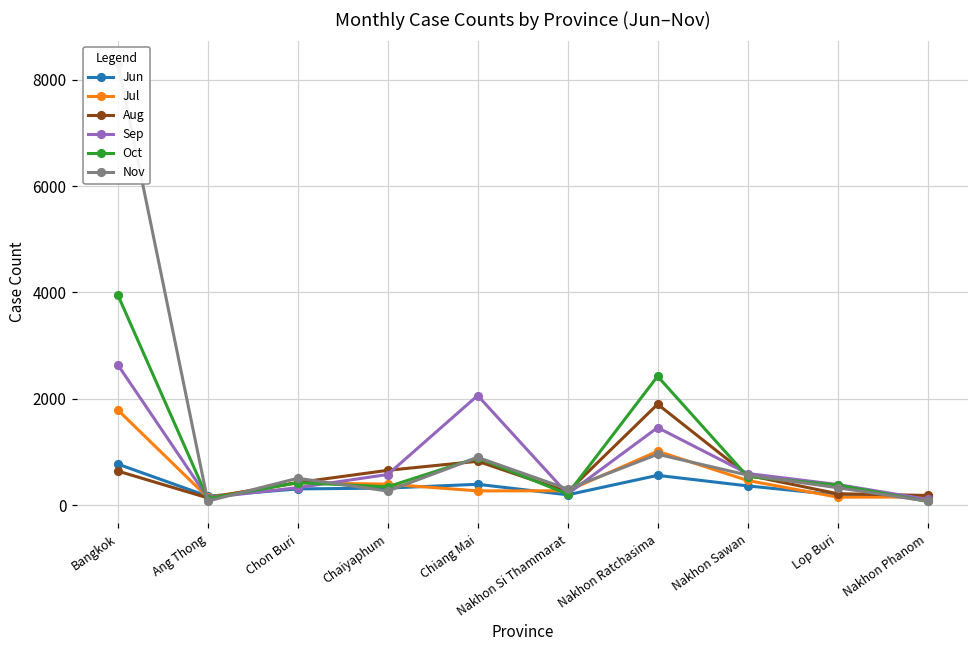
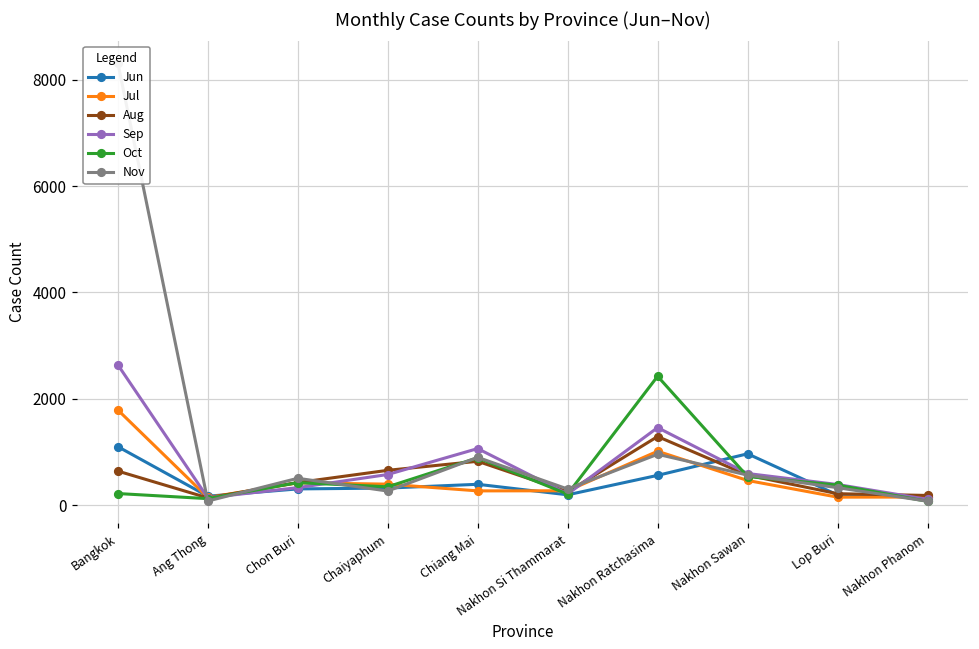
Jun, Bangkok: 800 -> 1100
Oct, Bangkok: 4000 -> 200
Sep, Chiang Mai: 2100 -> 1100
Aug, Nakhon Ratchasima: 1900 -> 1300
Jun, Nakhon Sawan: 400 -> 1000
